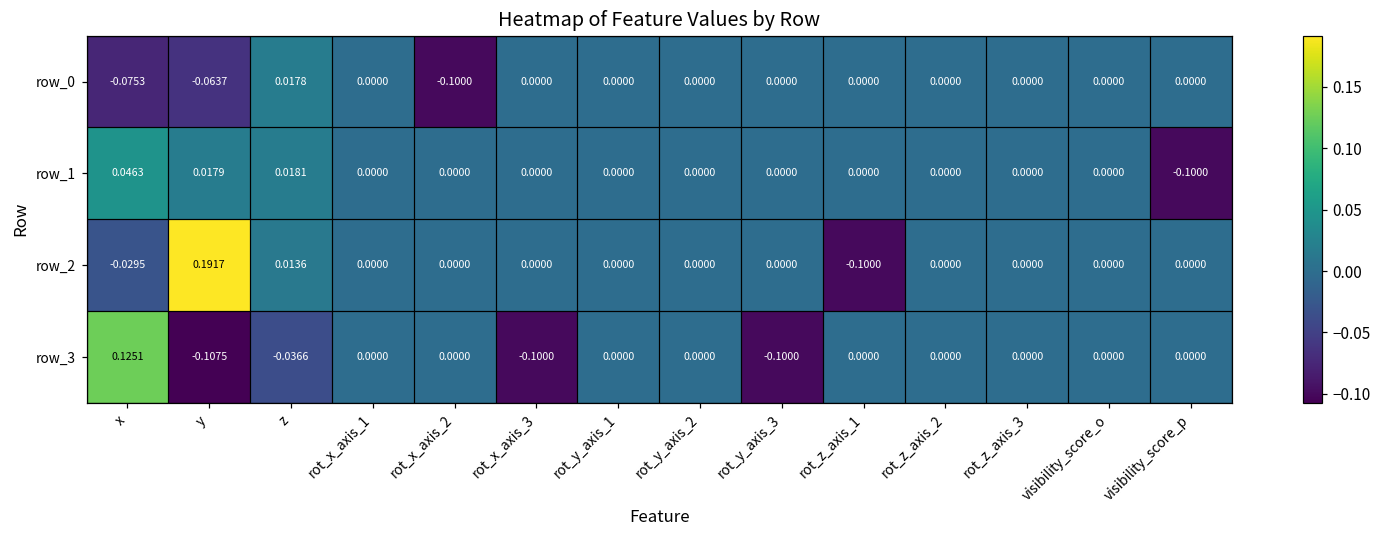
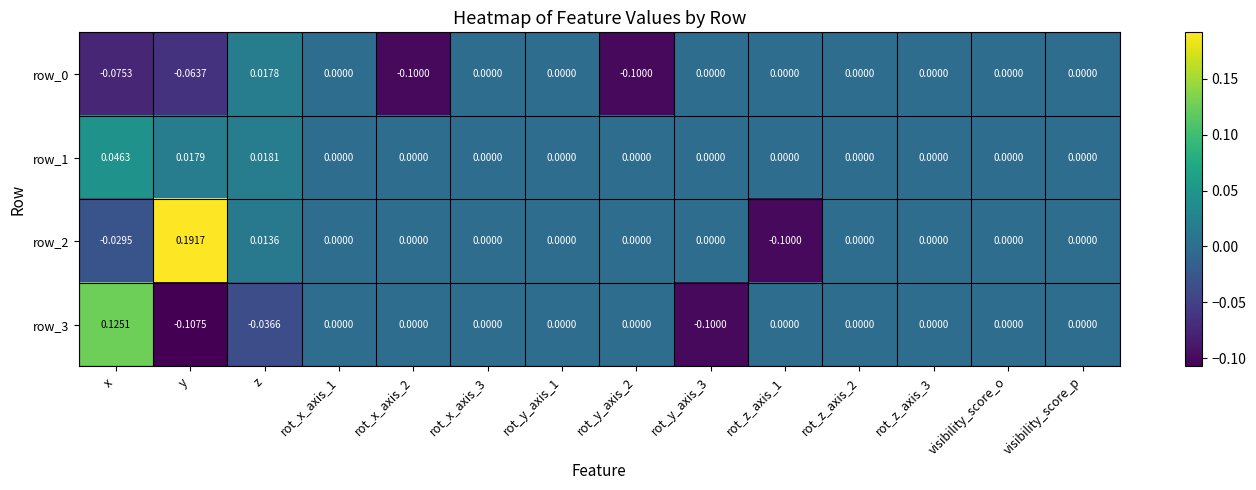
row_0, rot_y_axis_2: 0.0000 -> -0.1000
row_1, visibility_score_p: -0.1000 -> 0.0000
row_3, rot_x_axis_3: -0.1000 -> 0.0000
